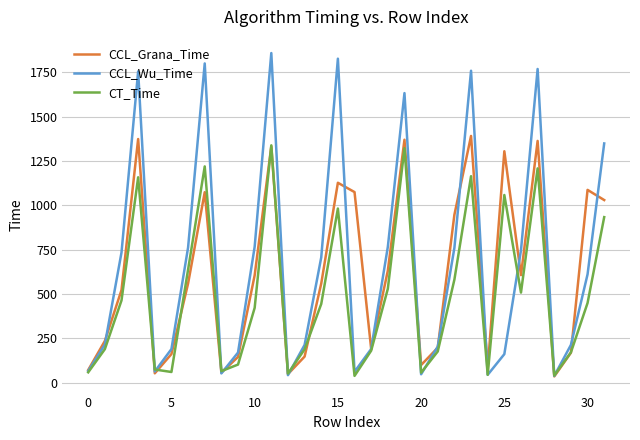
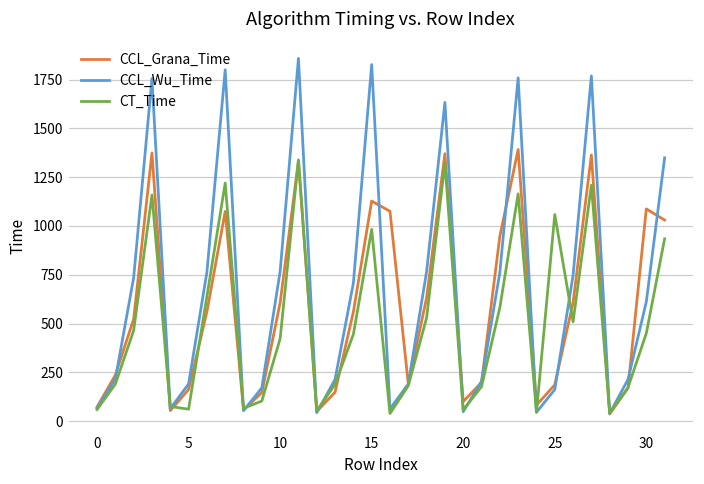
CCL_Grana_Time, 25: 1310 -> 190
